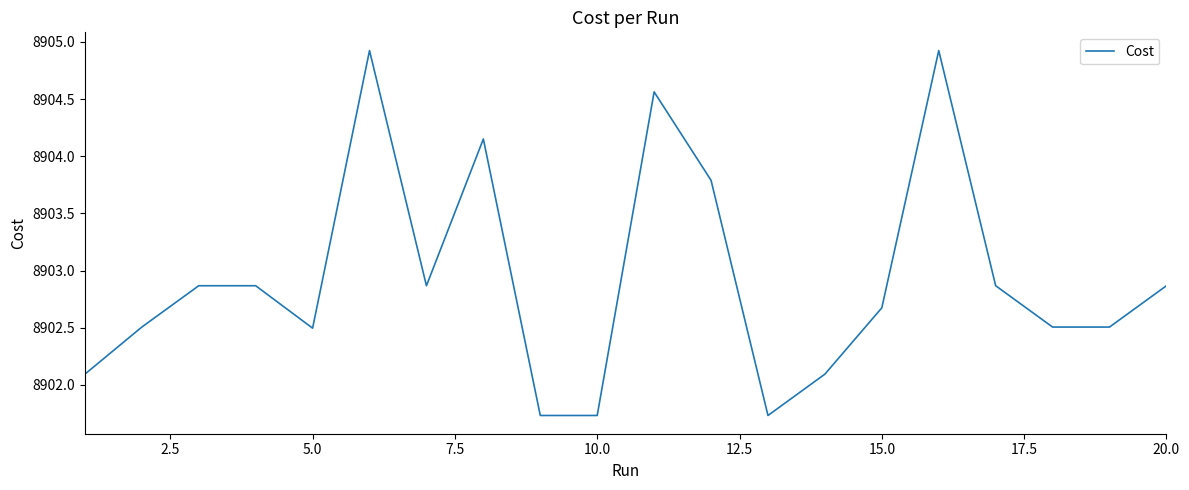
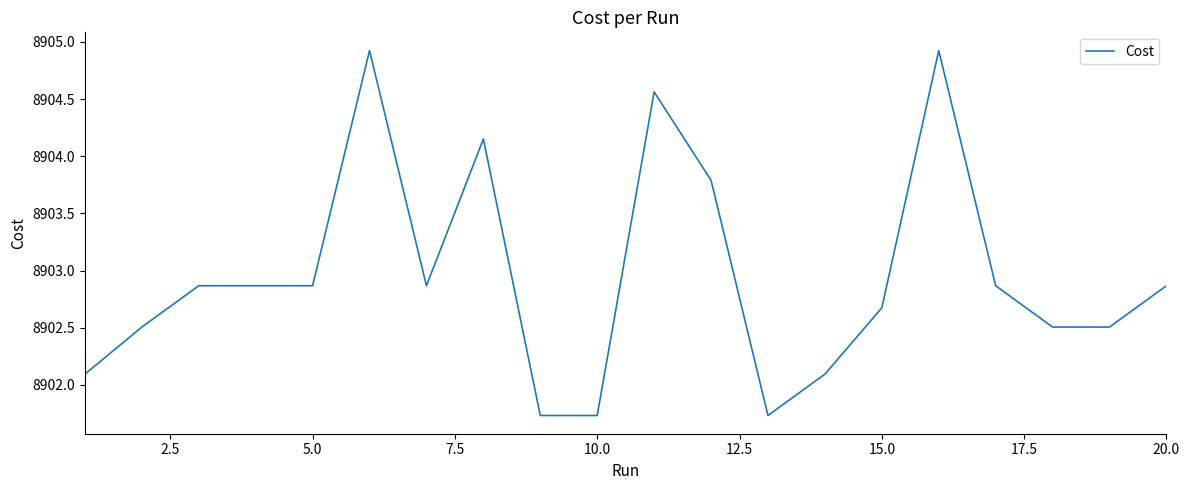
5.0: 8902.50 -> 8902.87
